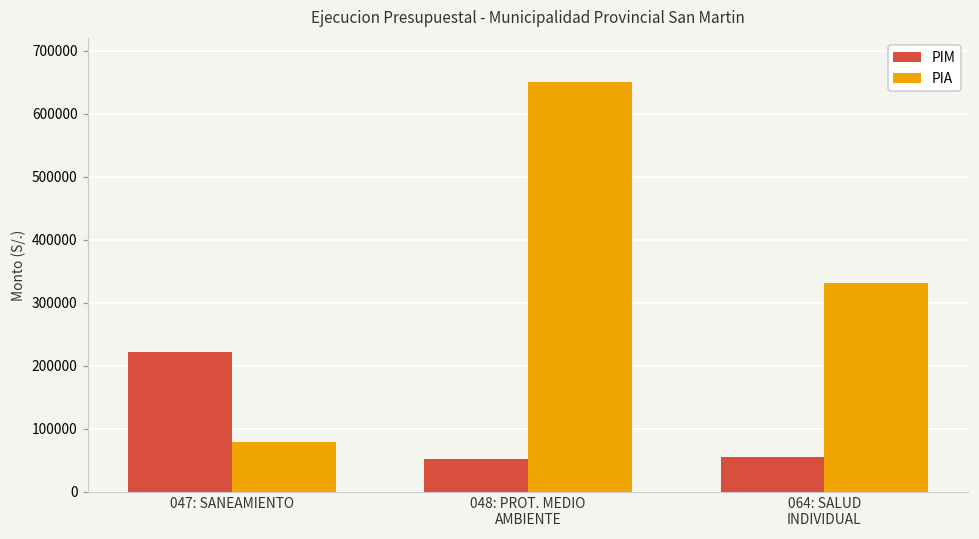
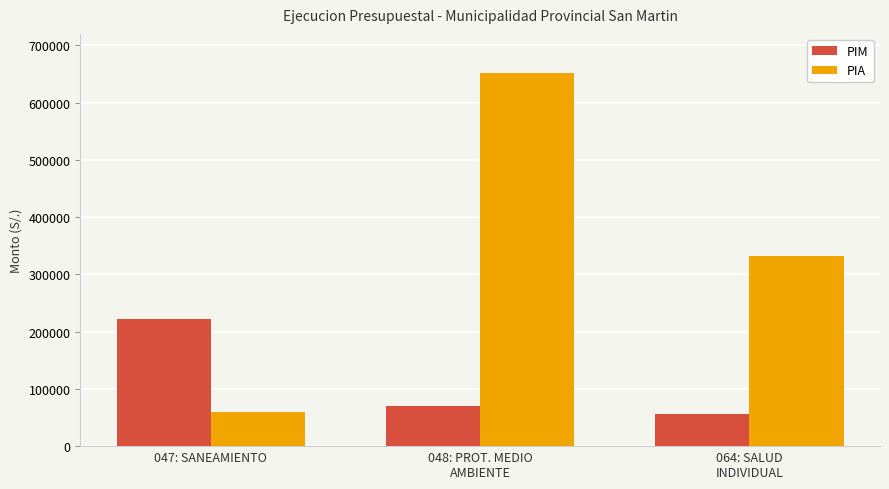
PIA, 047: SANEAMIENTO: 80000 -> 60000
PIM, 048: PROT. MEDIO AMBIENTE: 50000 -> 70000
